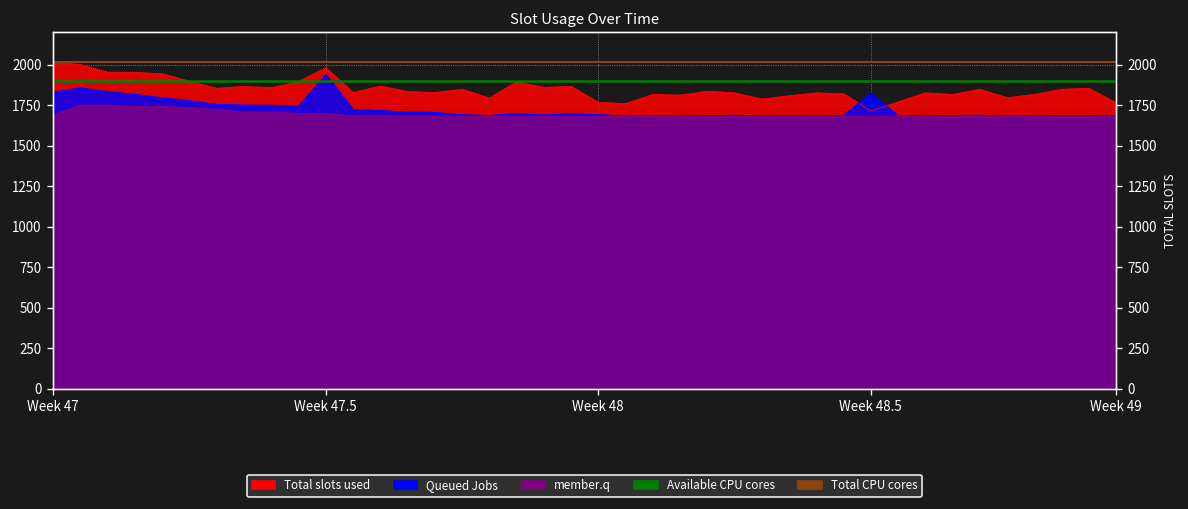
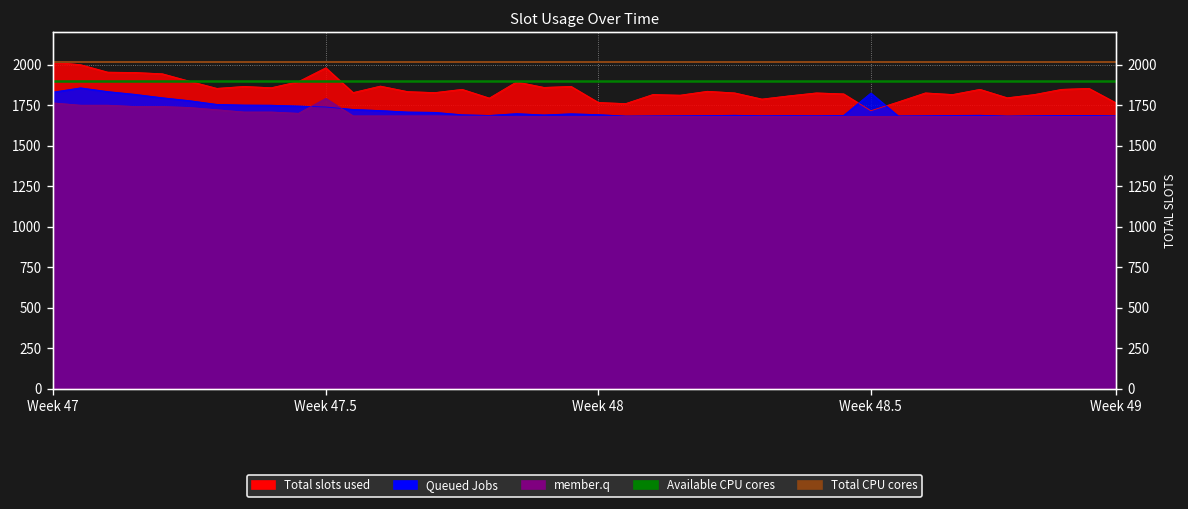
member.q, Week 47: 1690 -> 1760
Queued Jobs, Week 47.5: 1940 -> 1740
member.q, Week 47.5: 1700 -> 1790
